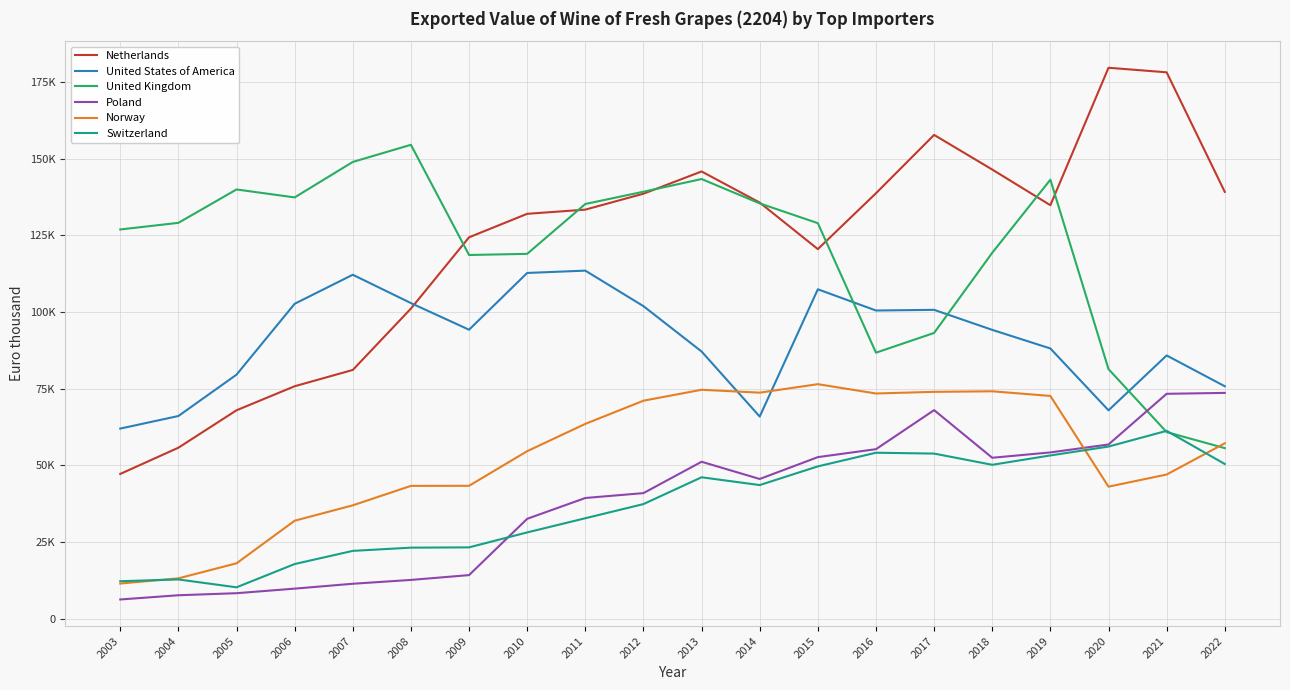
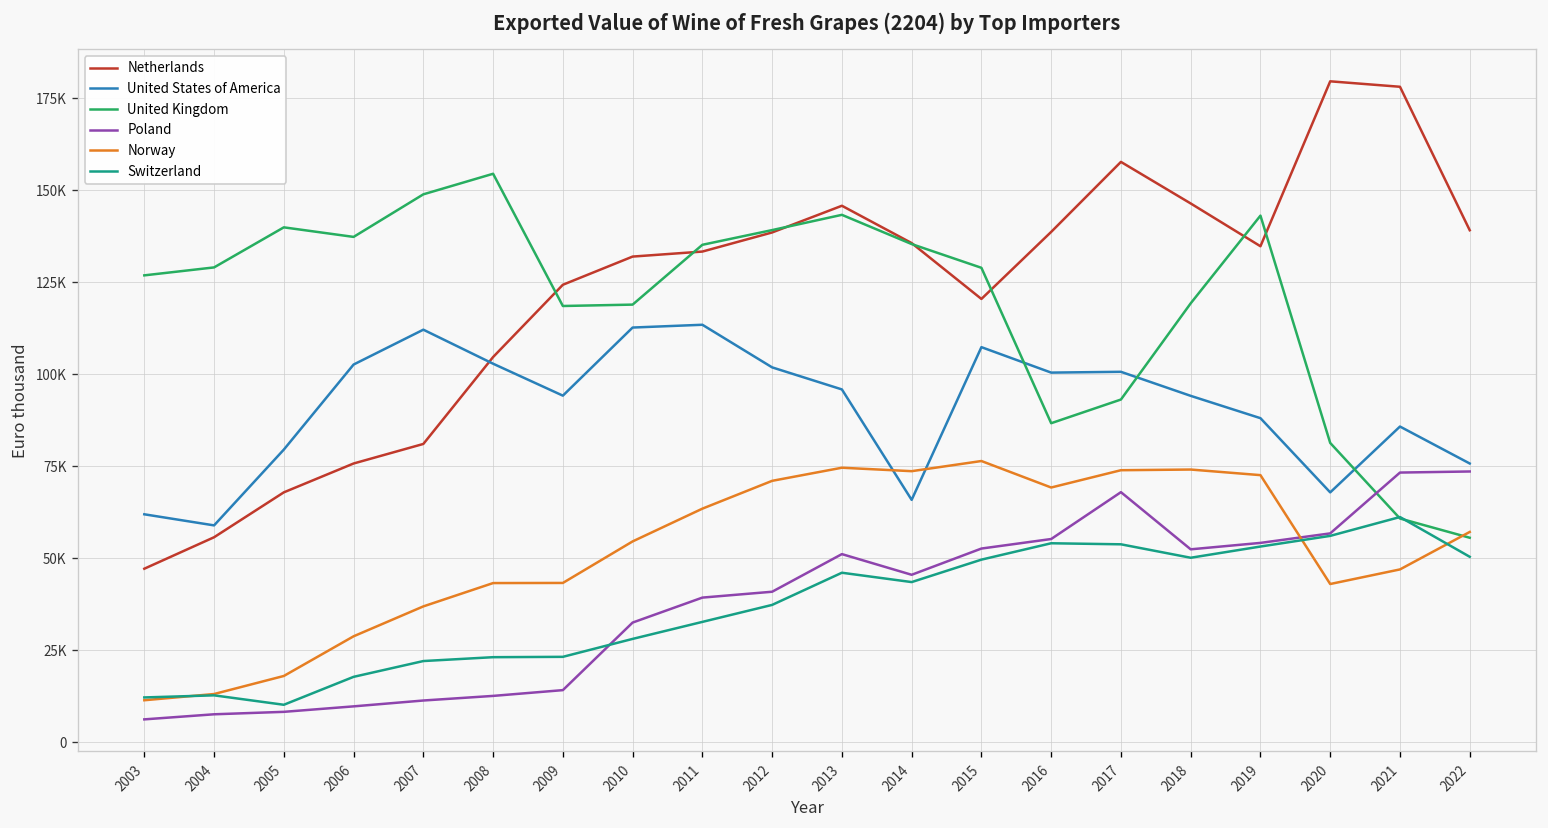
United States of America, 2004: 66000 -> 59000
Norway, 2006: 32000 -> 29000
Netherlands, 2008: 101000 -> 105000
United States of America, 2013: 87000 -> 96000
Norway, 2016: 73000 -> 69000
